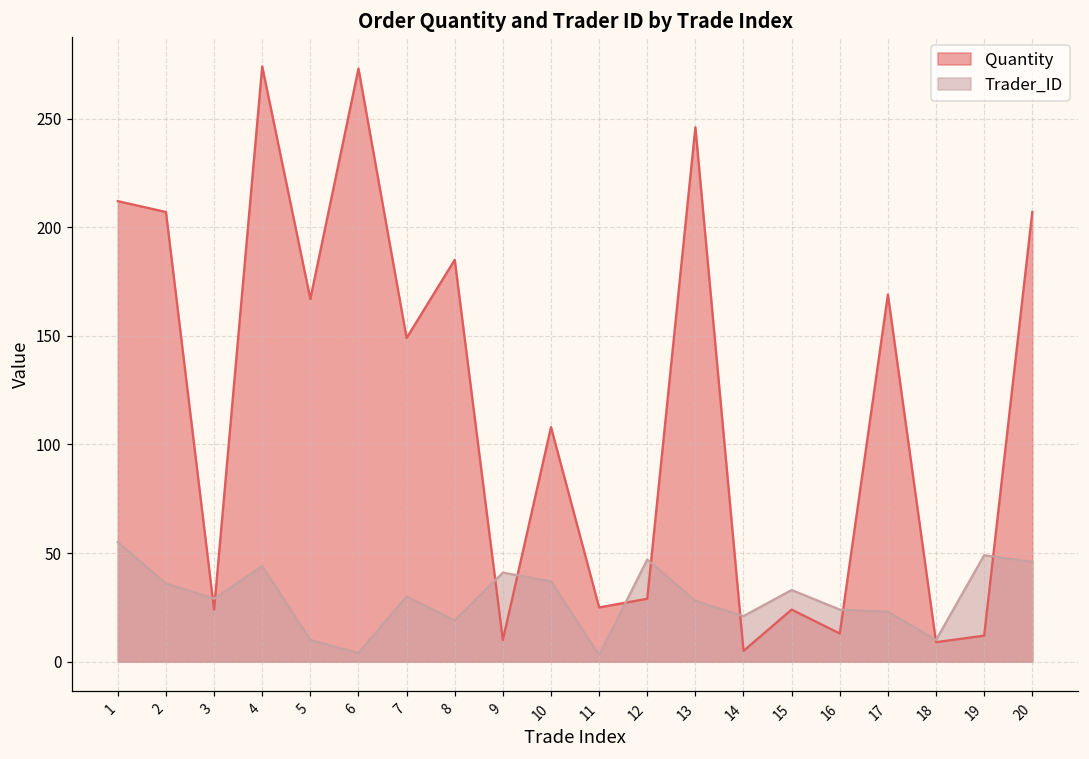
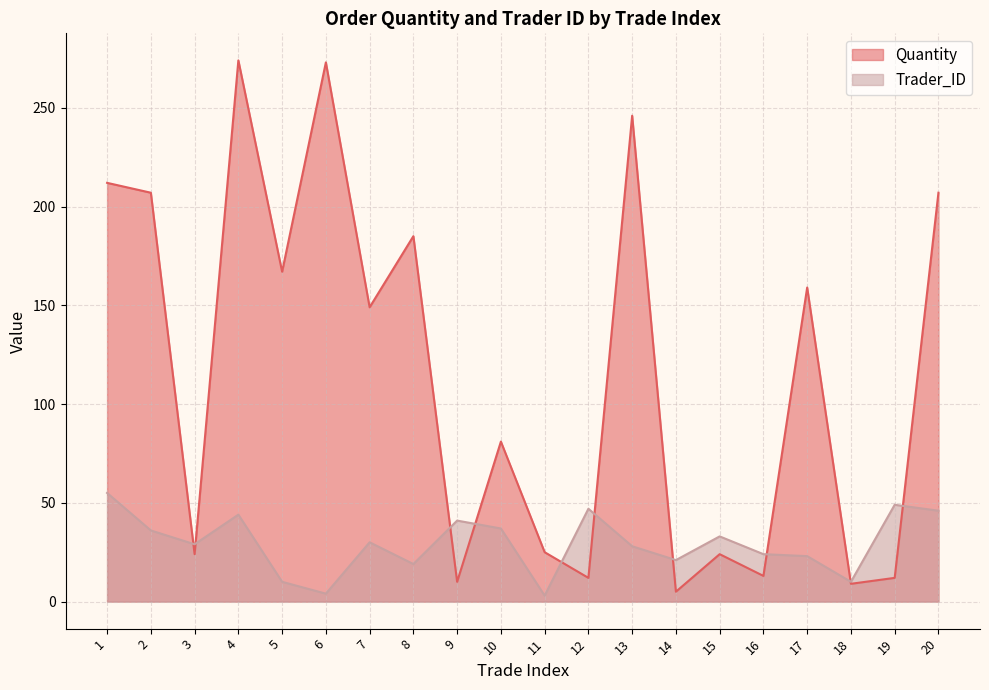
Quantity, 10: 108 -> 81
Quantity, 12: 29 -> 12
Quantity, 17: 169 -> 159
